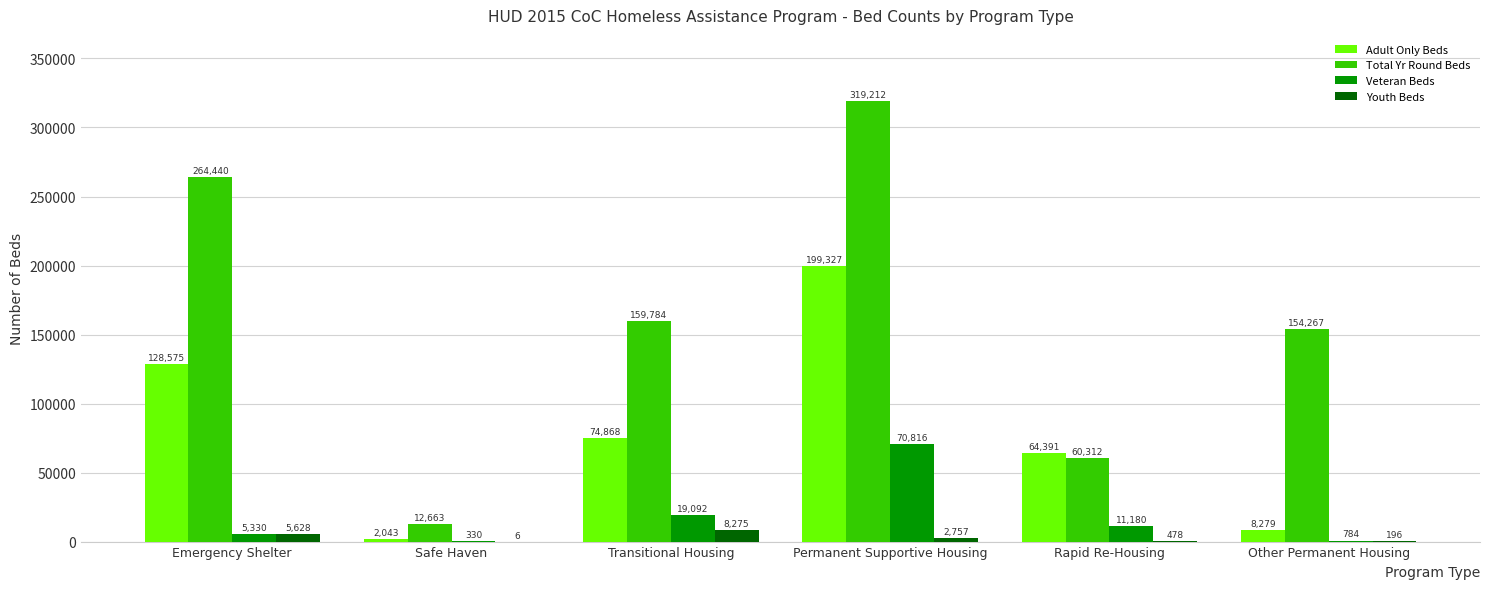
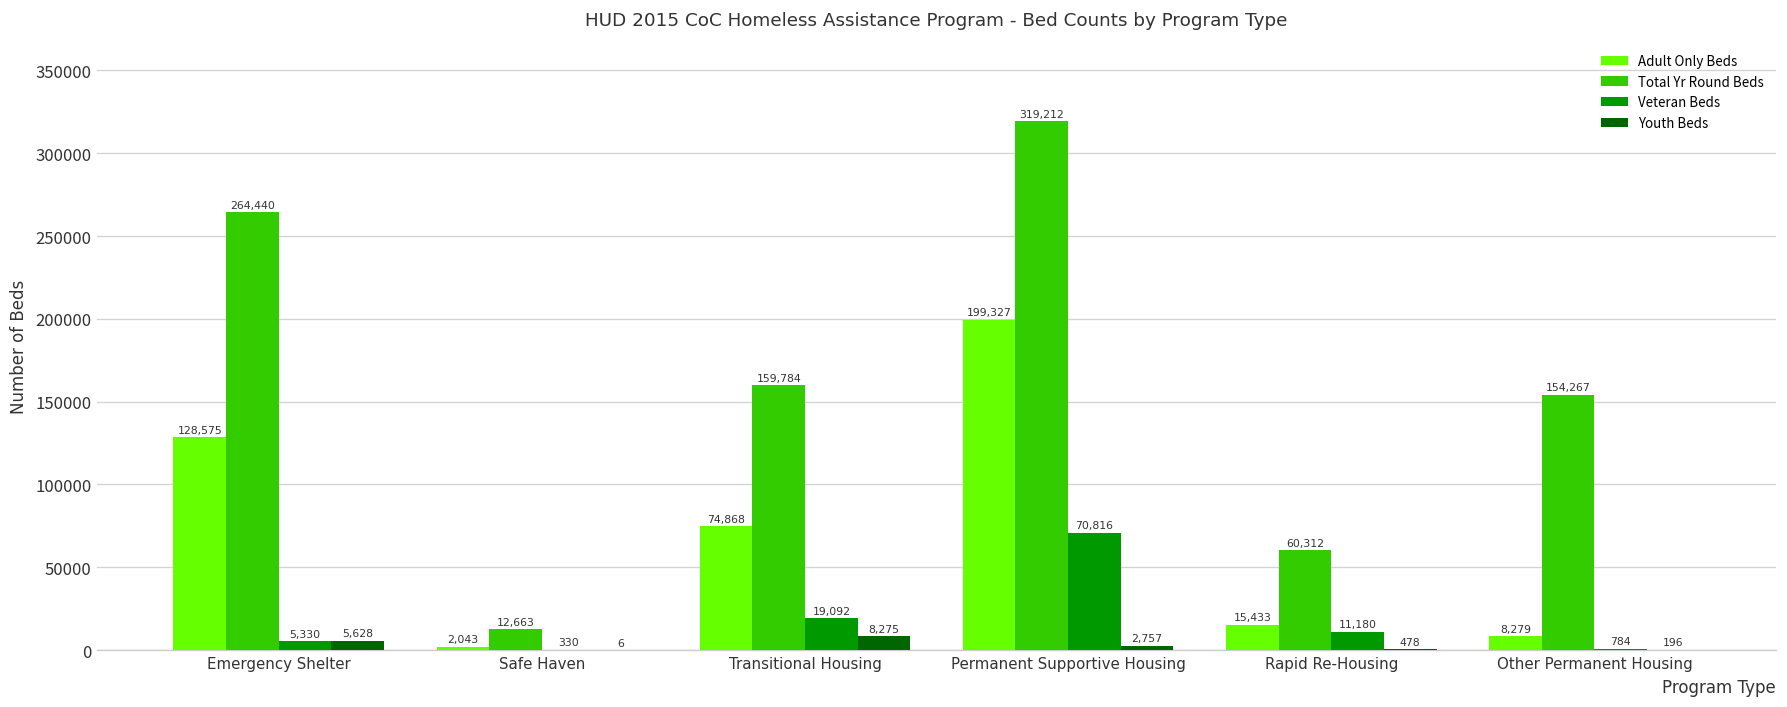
Adult Only Beds, Rapid Re-Housing: 64,391 -> 15,433
